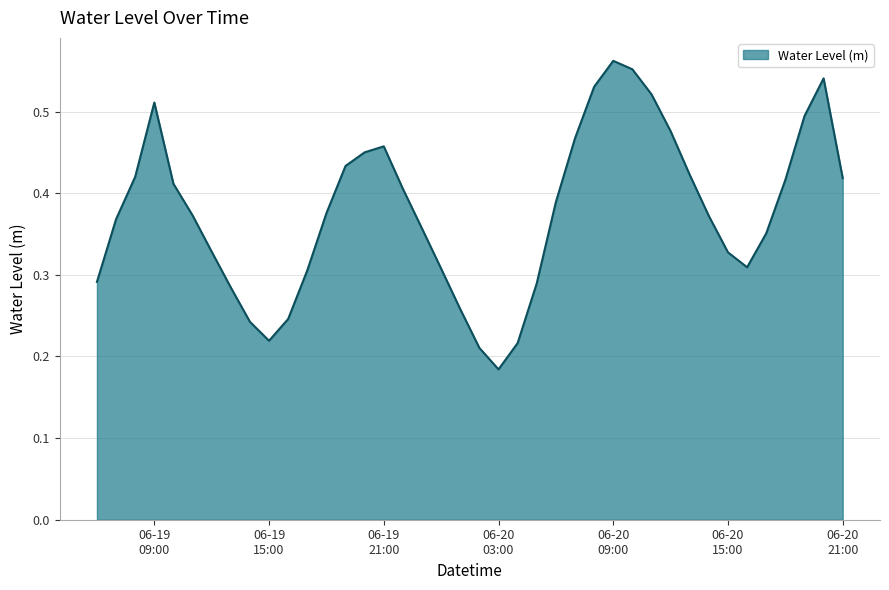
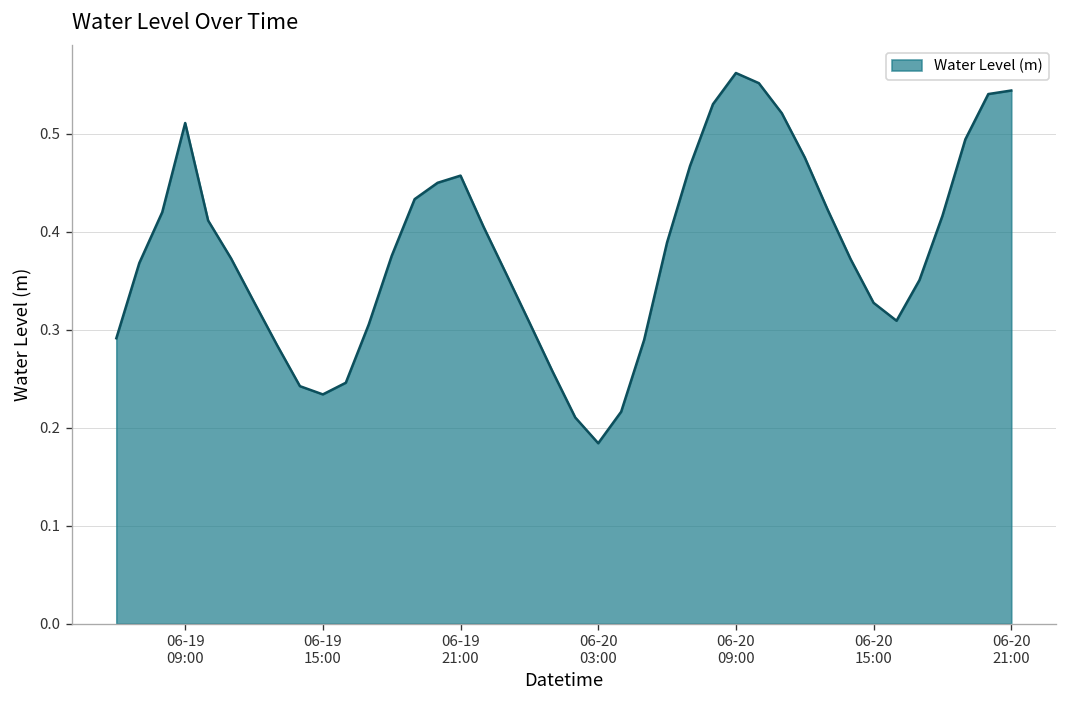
06-19 15:00: 0.22 -> 0.23
06-20 21:00: 0.42 -> 0.54
